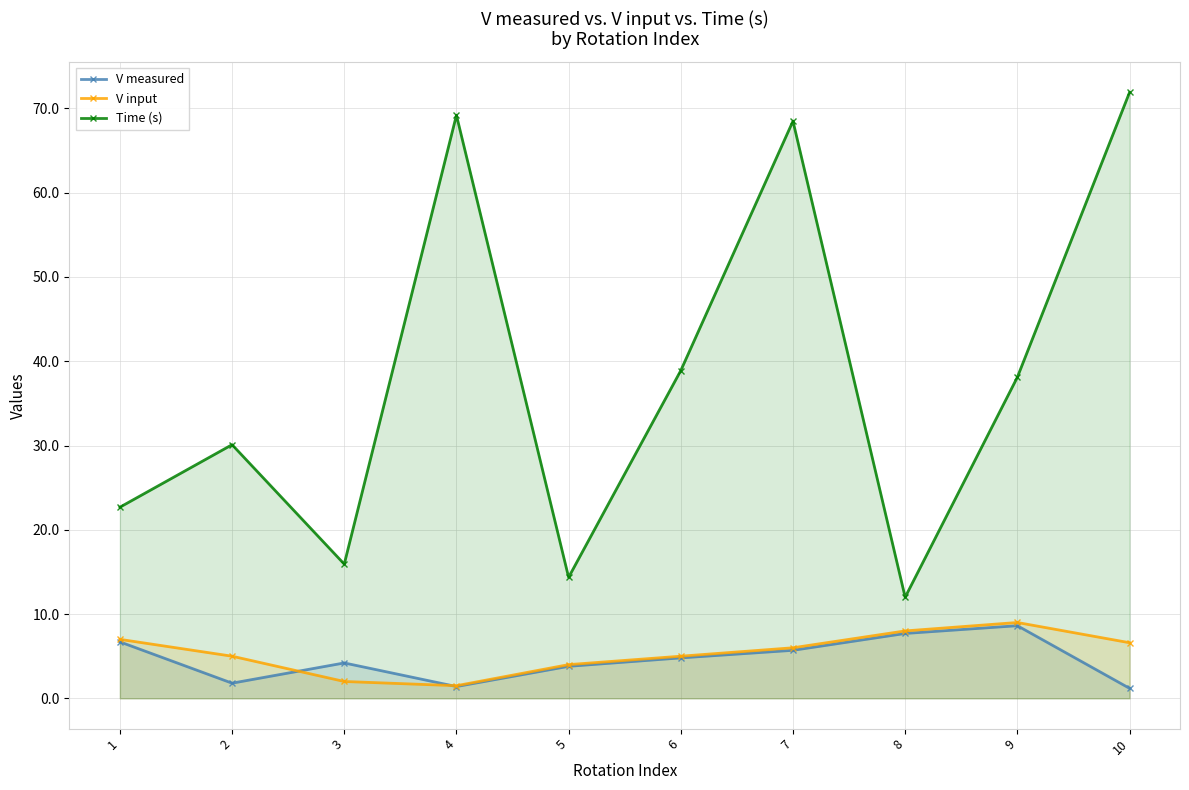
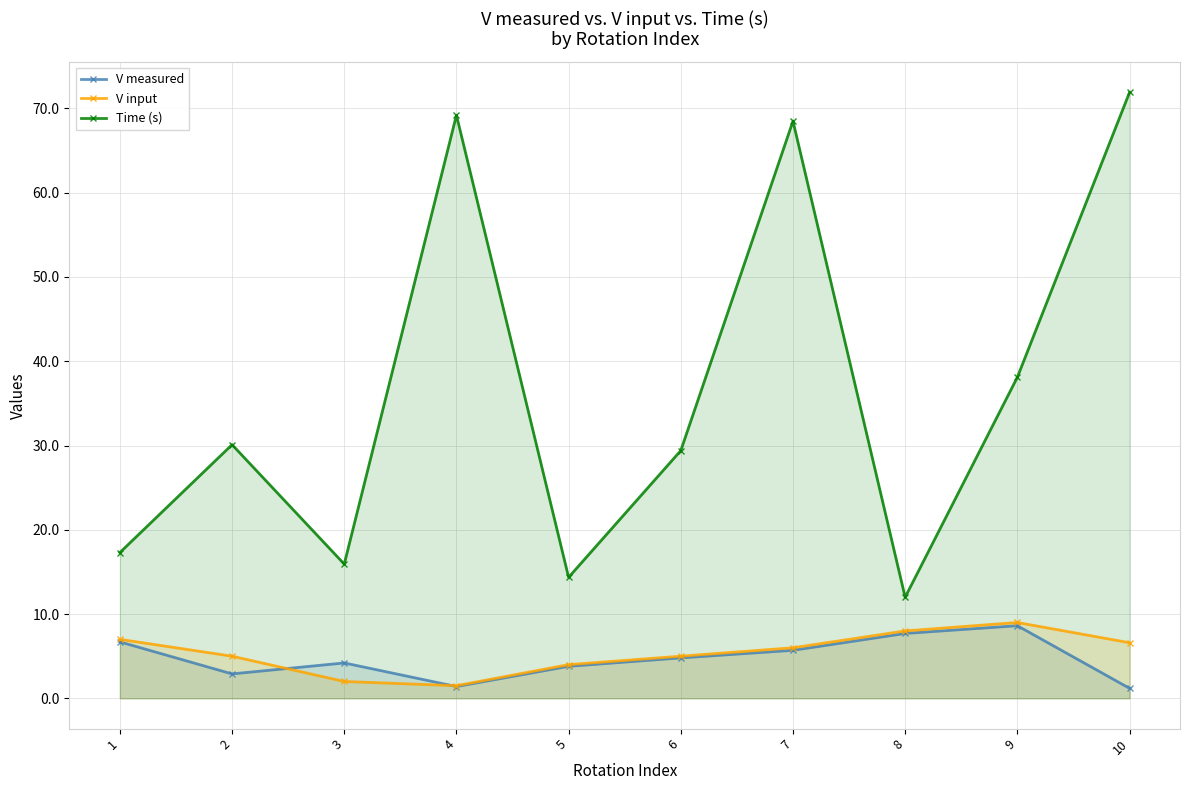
Time (s), 1: 23 -> 17
V measured, 2: 2 -> 3
Time (s), 6: 39 -> 29
